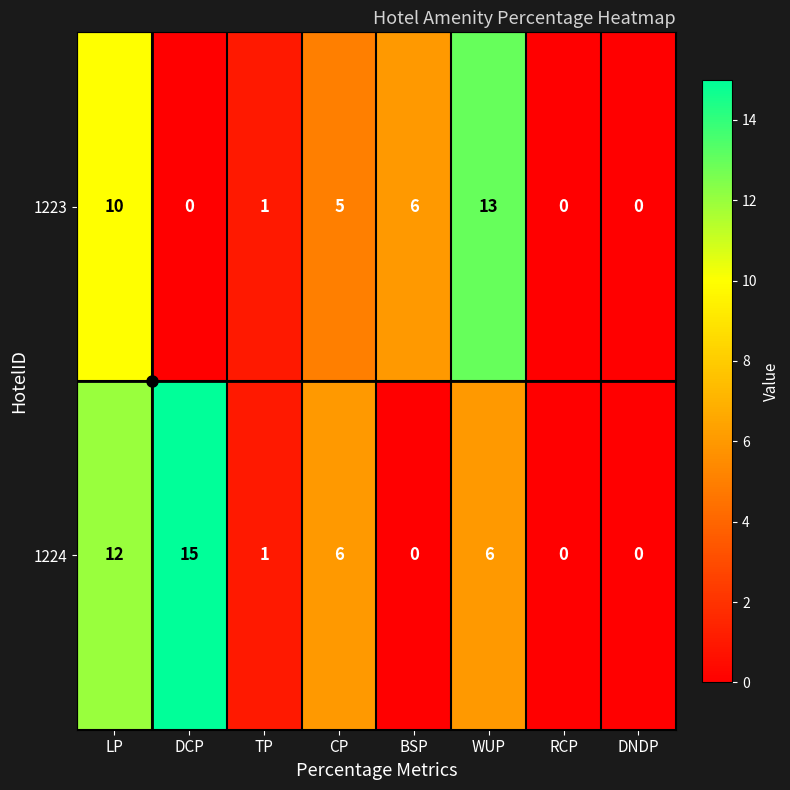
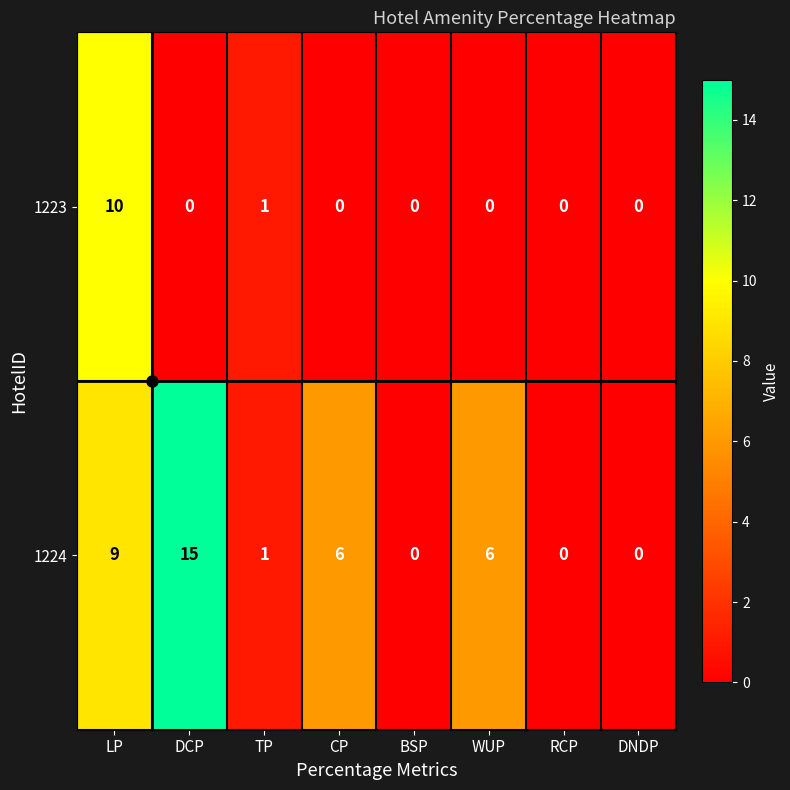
1223, CP: 5 -> 0
1223, BSP: 6 -> 0
1223, WUP: 13 -> 0
1224, LP: 12 -> 9
